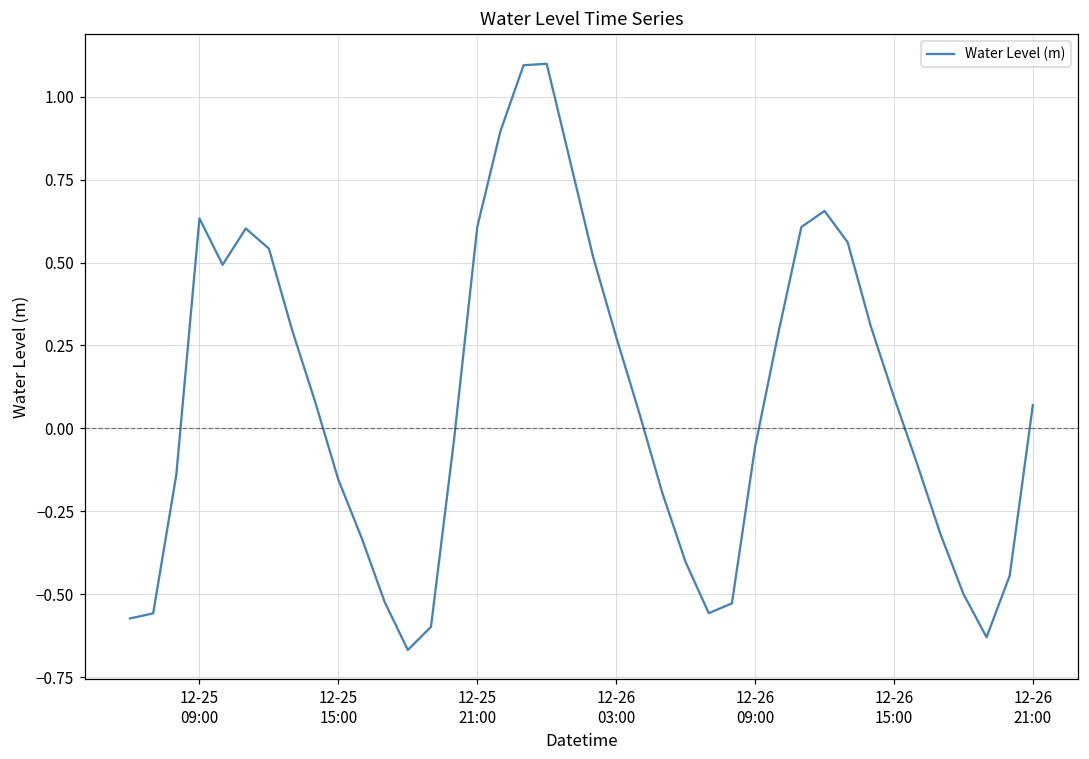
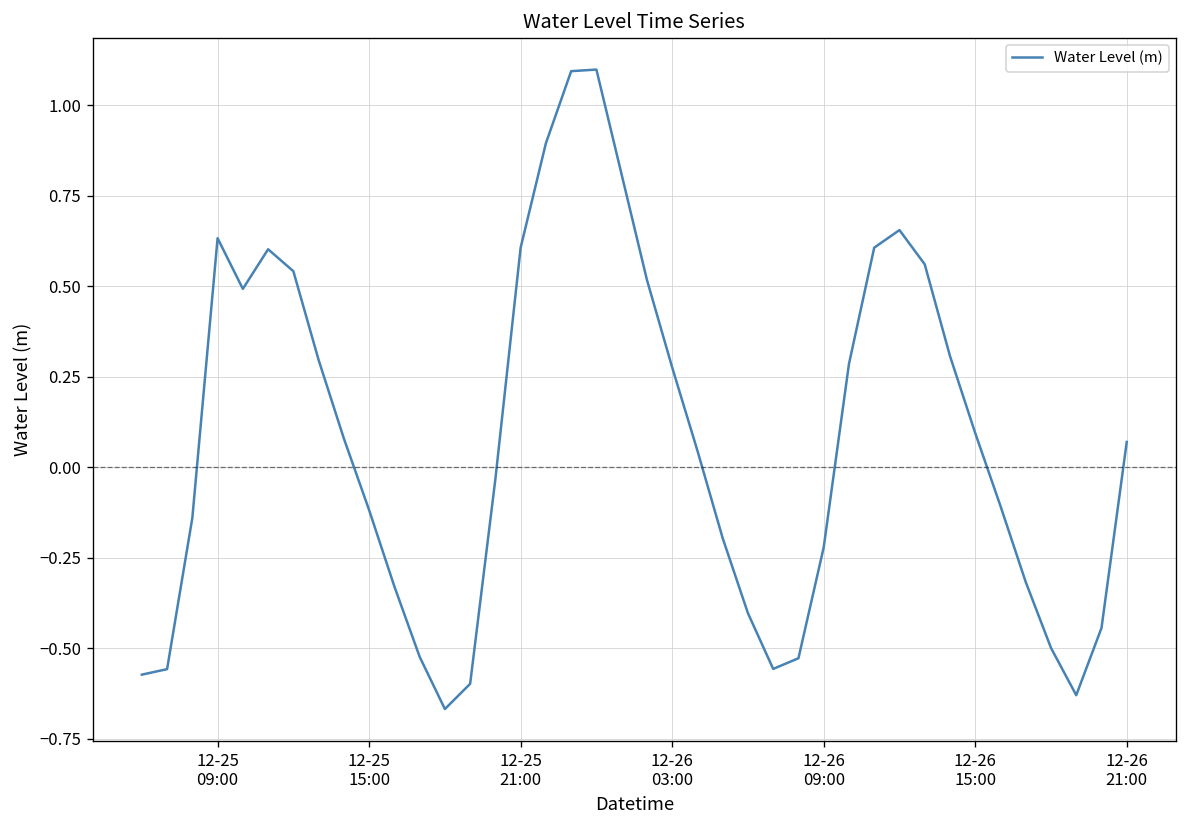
12-25 15:00: -0.15 -> -0.12
12-26 09:00: -0.06 -> -0.22
